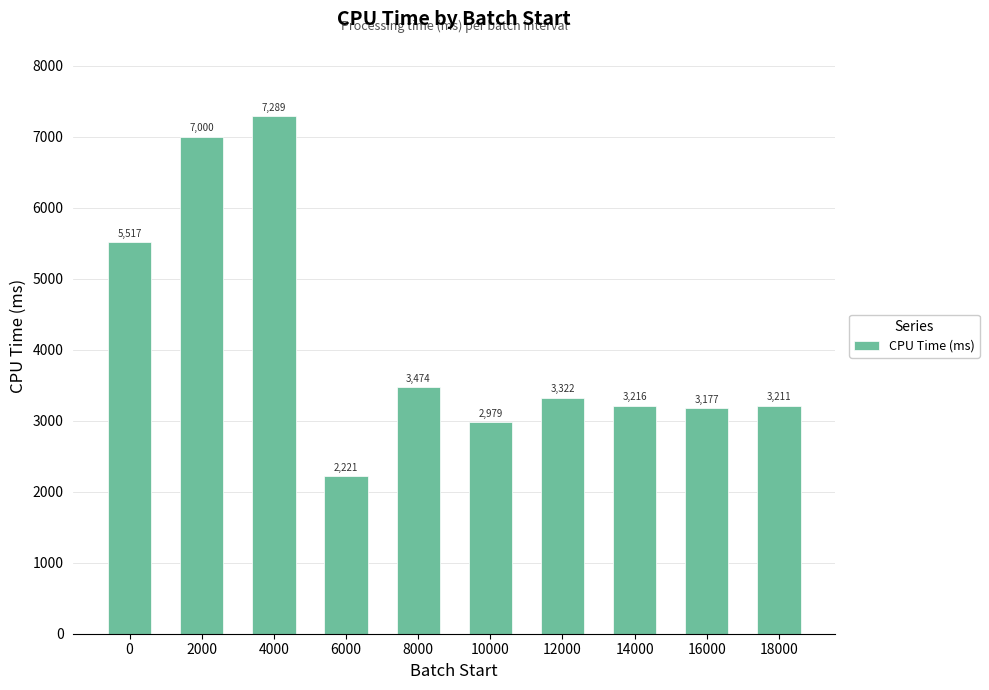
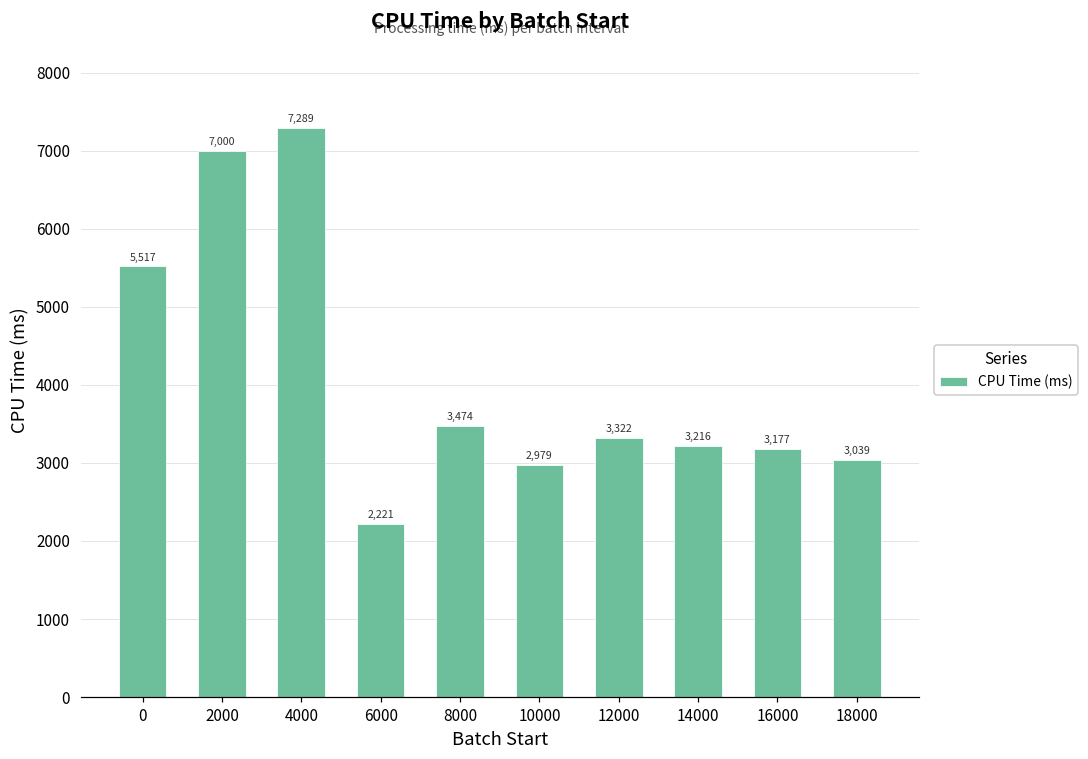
18000: 3,211 -> 3,039
